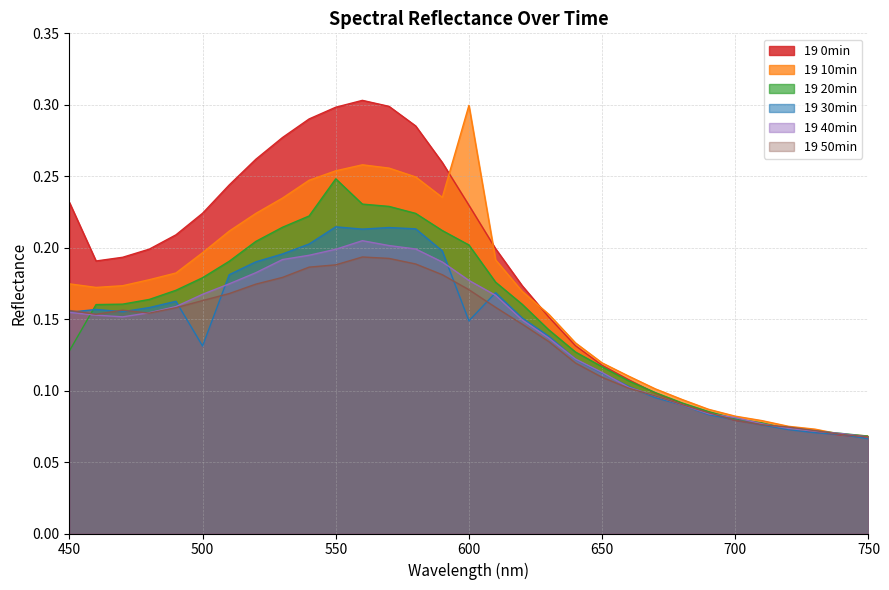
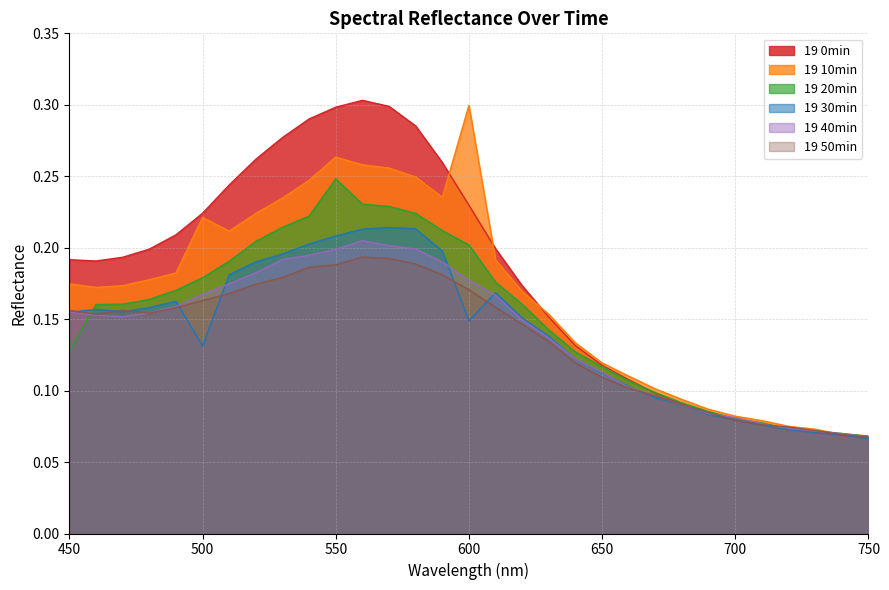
19 0min, 450: 0.232 -> 0.192
19 10min, 500: 0.197 -> 0.221
19 10min, 550: 0.254 -> 0.263
19 30min, 550: 0.215 -> 0.208
